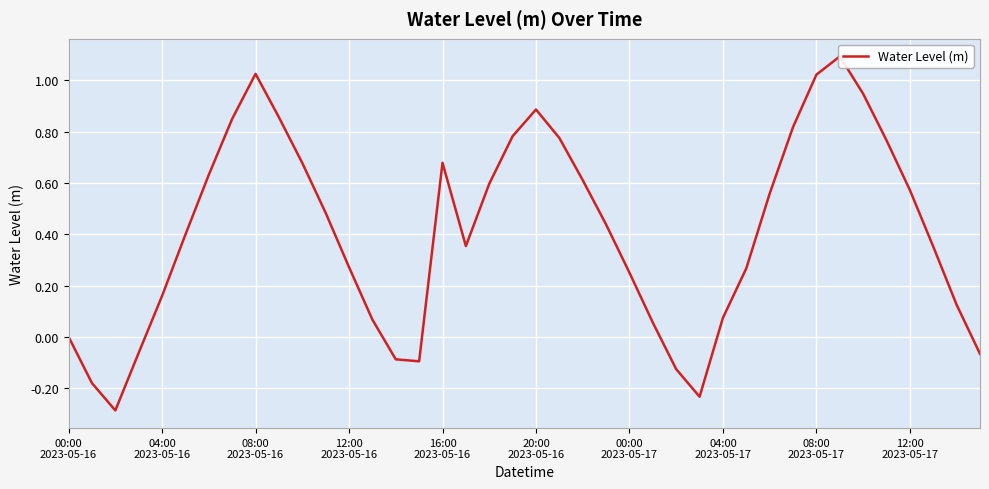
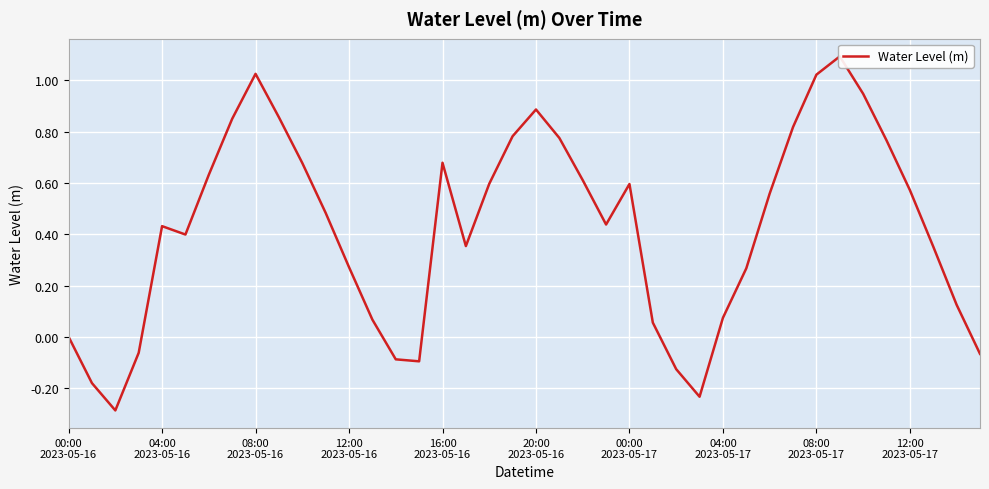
04:00 2023-05-16: 0.16 -> 0.43
00:00 2023-05-17: 0.25 -> 0.60
